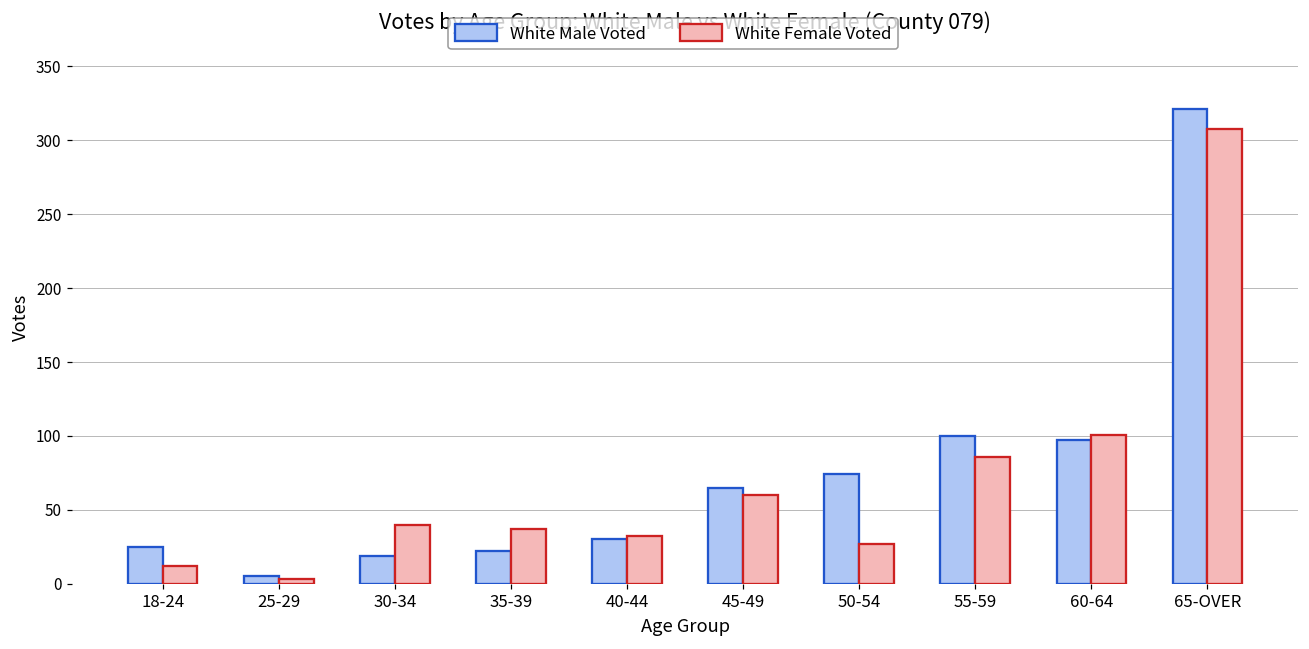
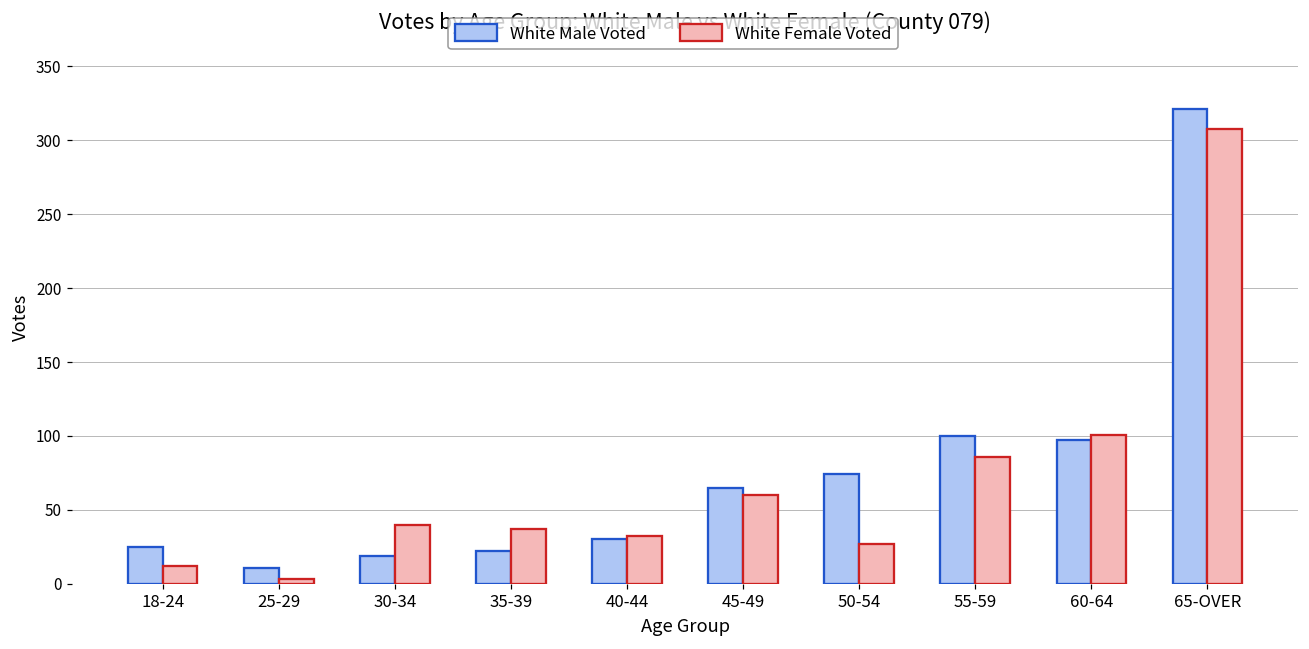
White Male Voted, 25-29: 5 -> 11
